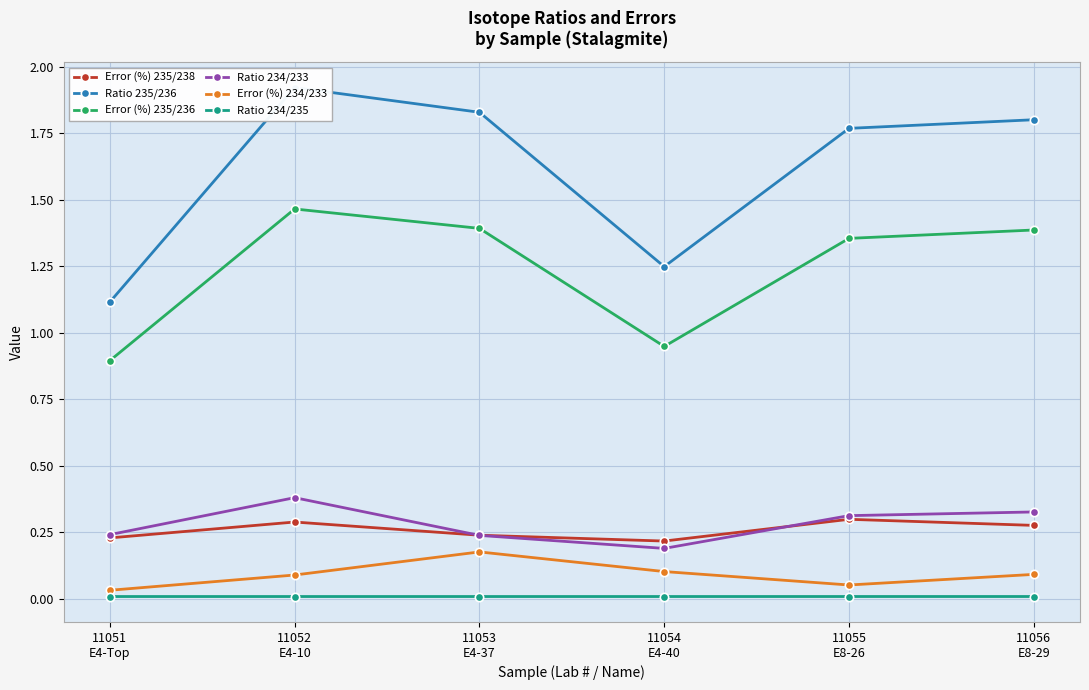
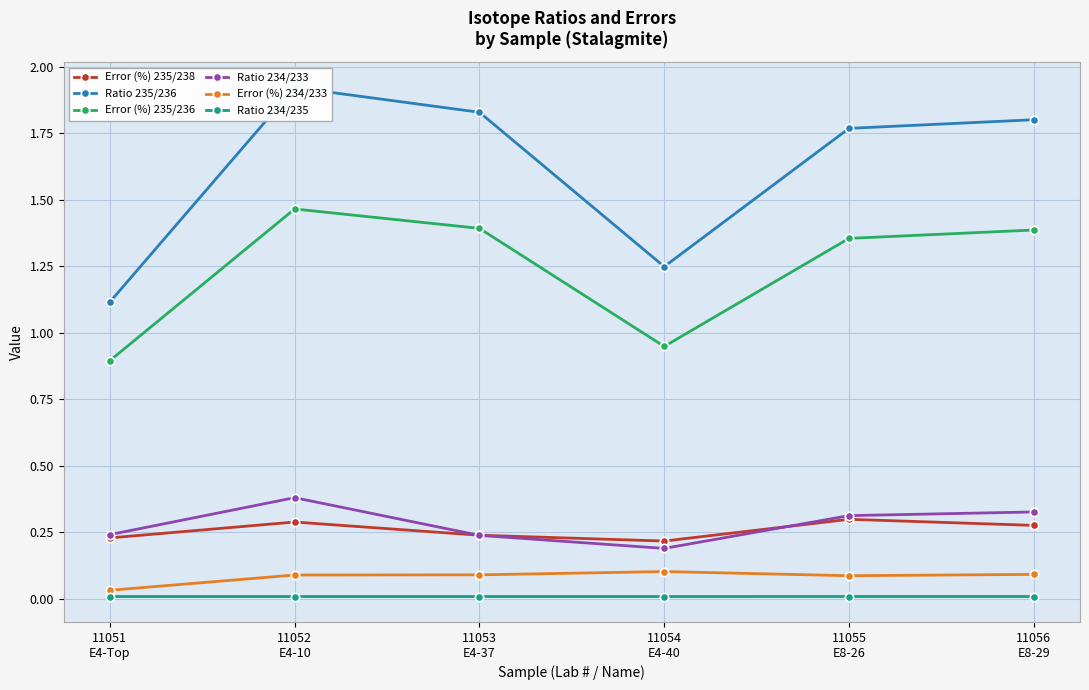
Error (%) 234/233, 11053 E4-37: 0.18 -> 0.09
Error (%) 234/233, 11055 E8-26: 0.05 -> 0.09
